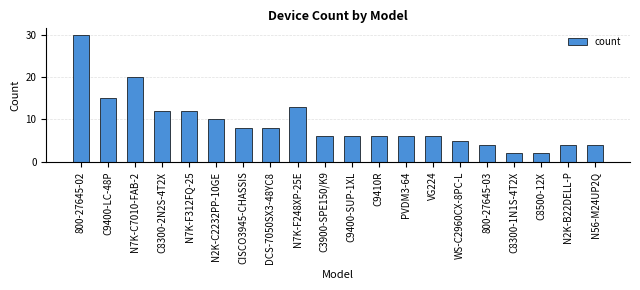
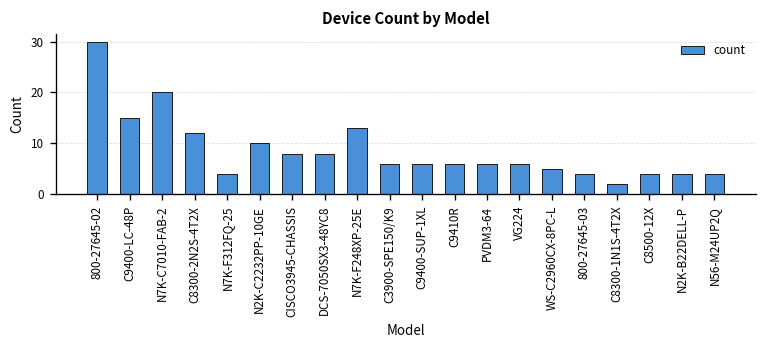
N7K-F312FQ-25: 12 -> 4
C8500-12X: 2 -> 4
